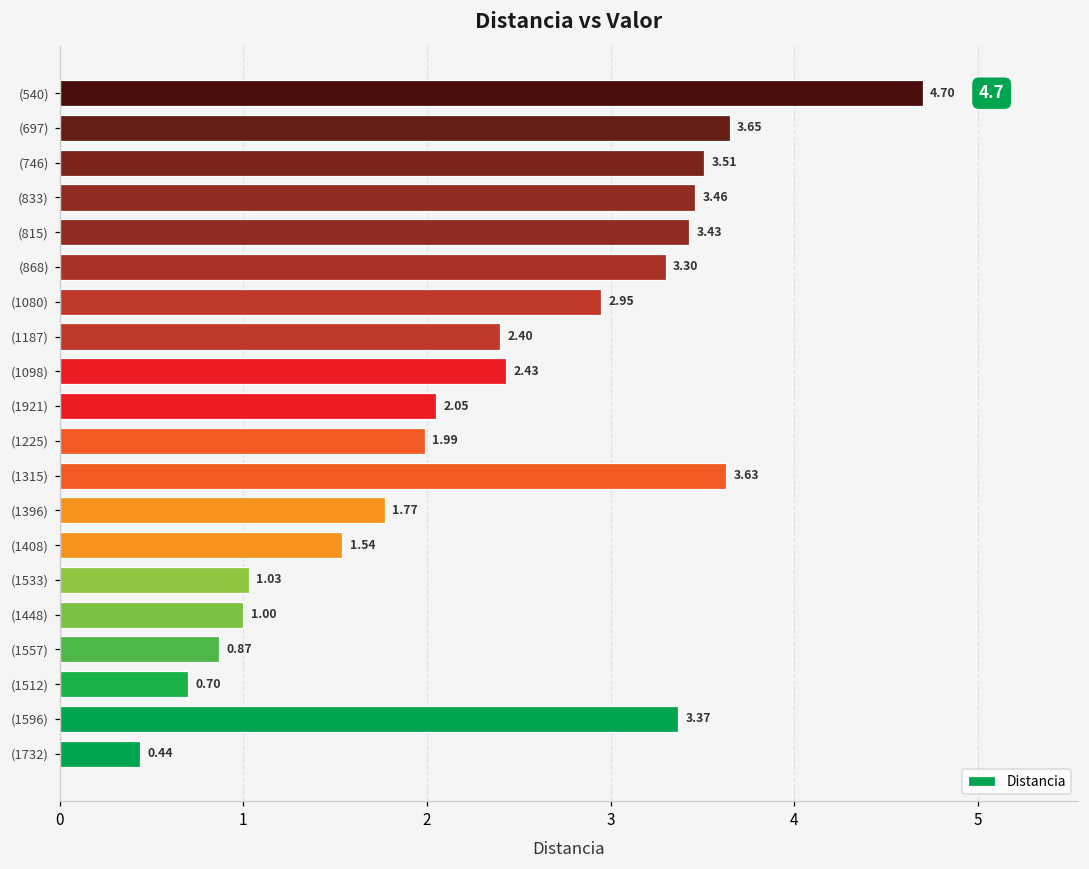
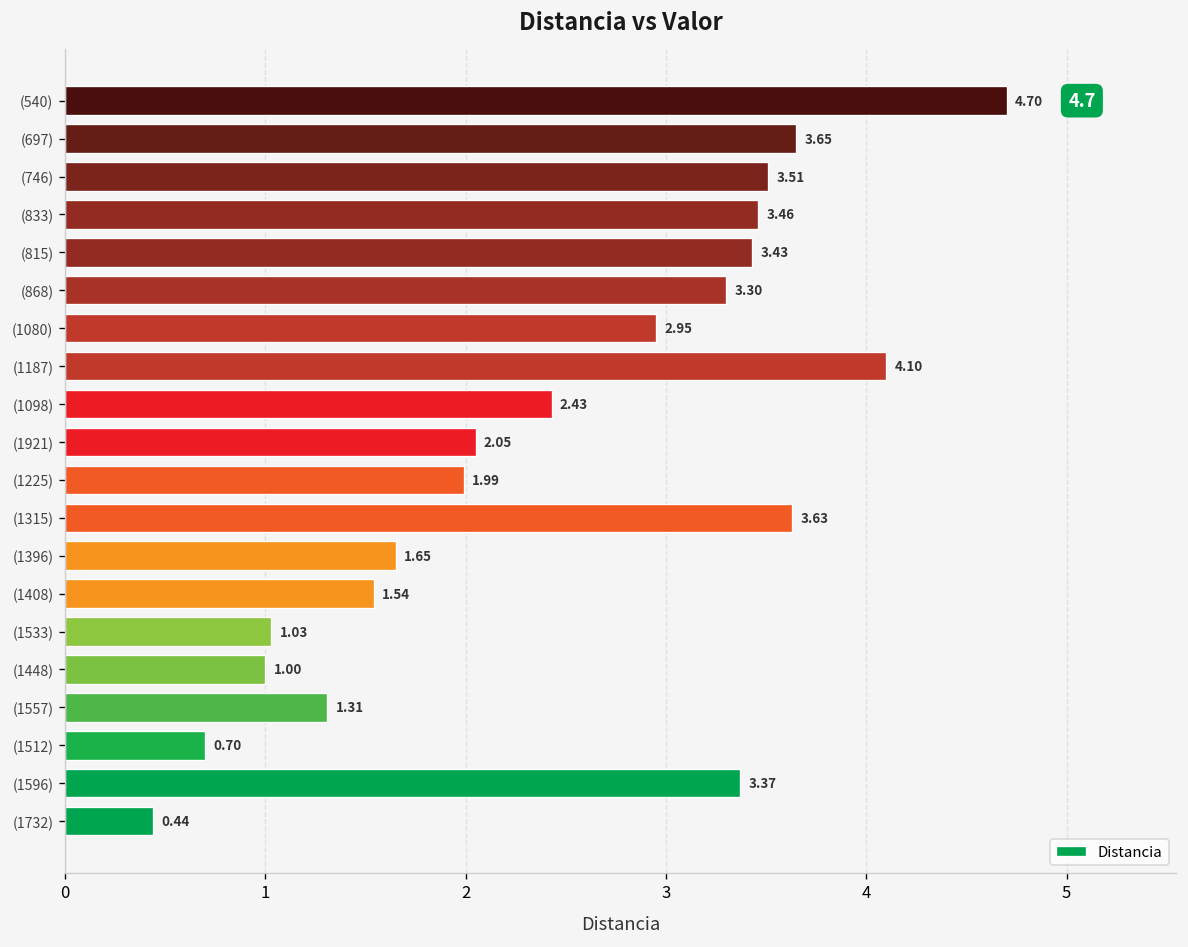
(1187): 2.40 -> 4.10
(1396): 1.77 -> 1.65
(1557): 0.87 -> 1.31
